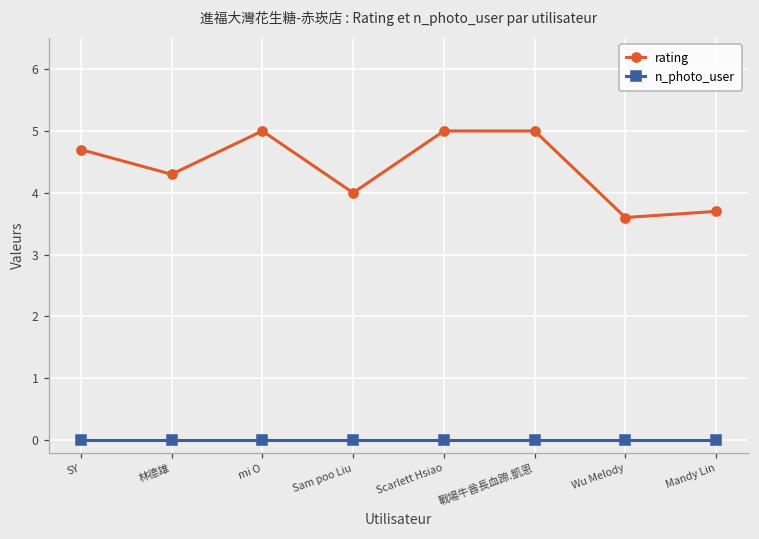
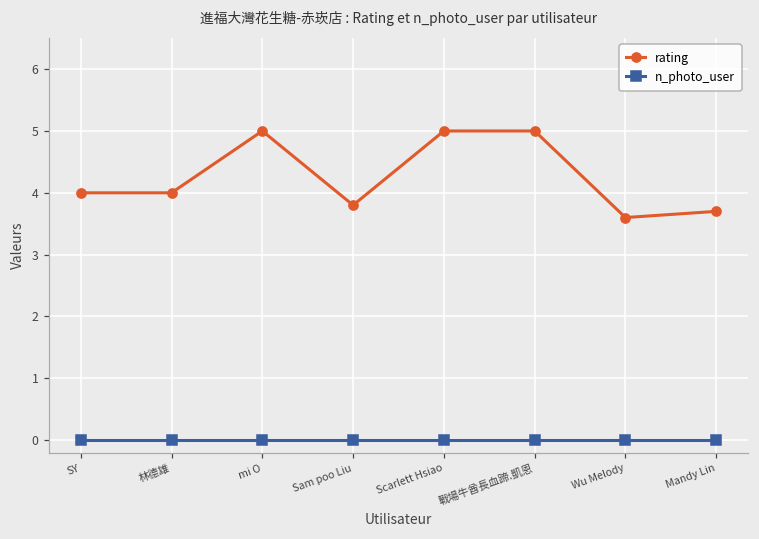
rating, SY: 4.7 -> 4.0
rating, 林德雄: 4.3 -> 4.0
rating, Sam poo Liu: 4.0 -> 3.8
